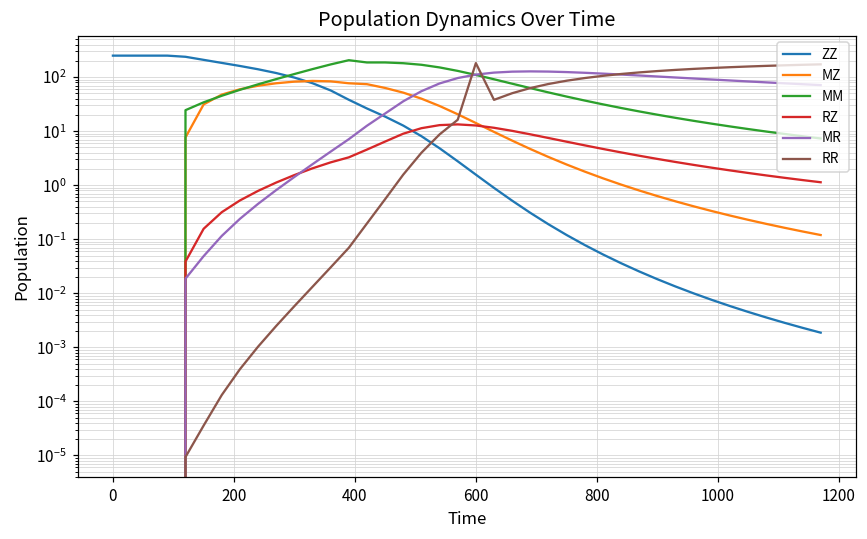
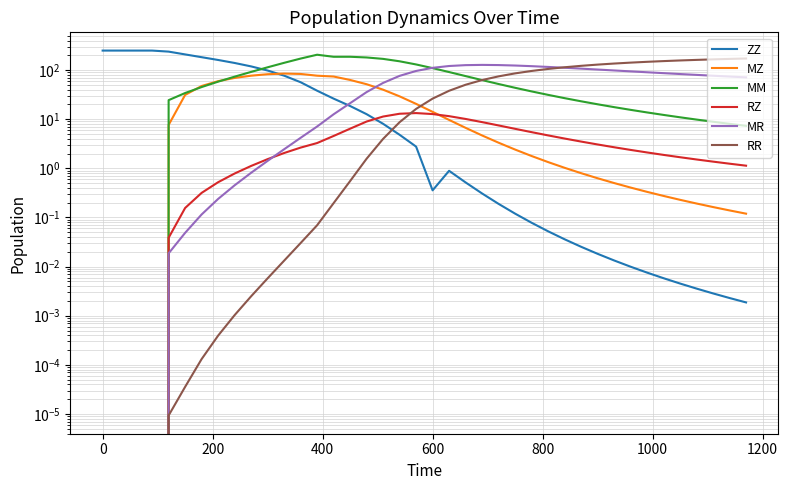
ZZ, 600: 1.6 -> 0.4
RR, 600: 180 -> 30
